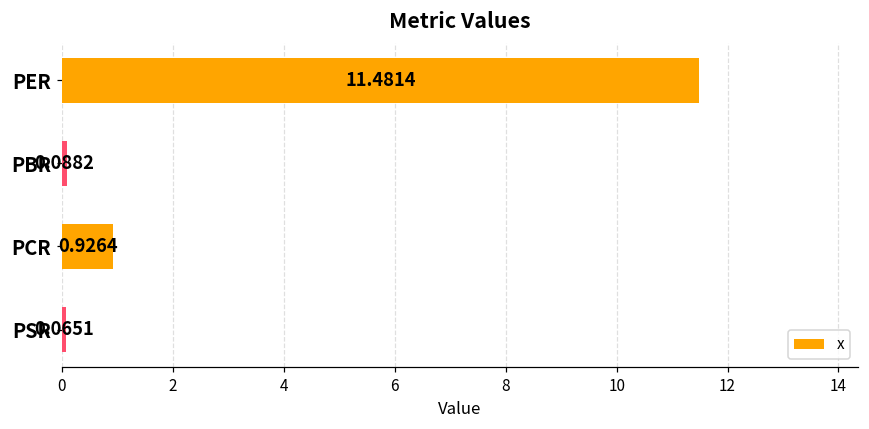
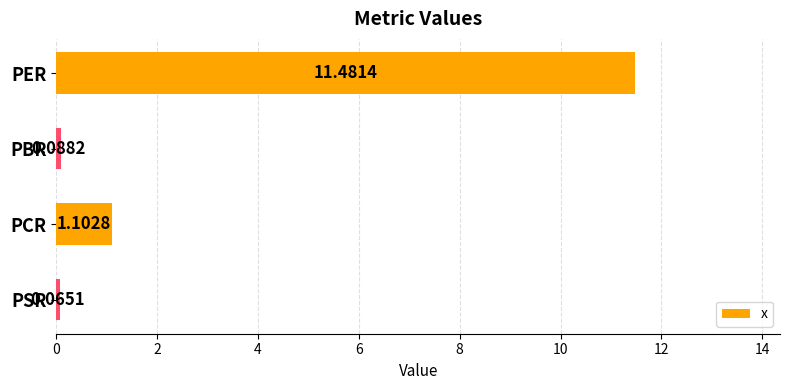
PCR: 0.9264 -> 1.1028
